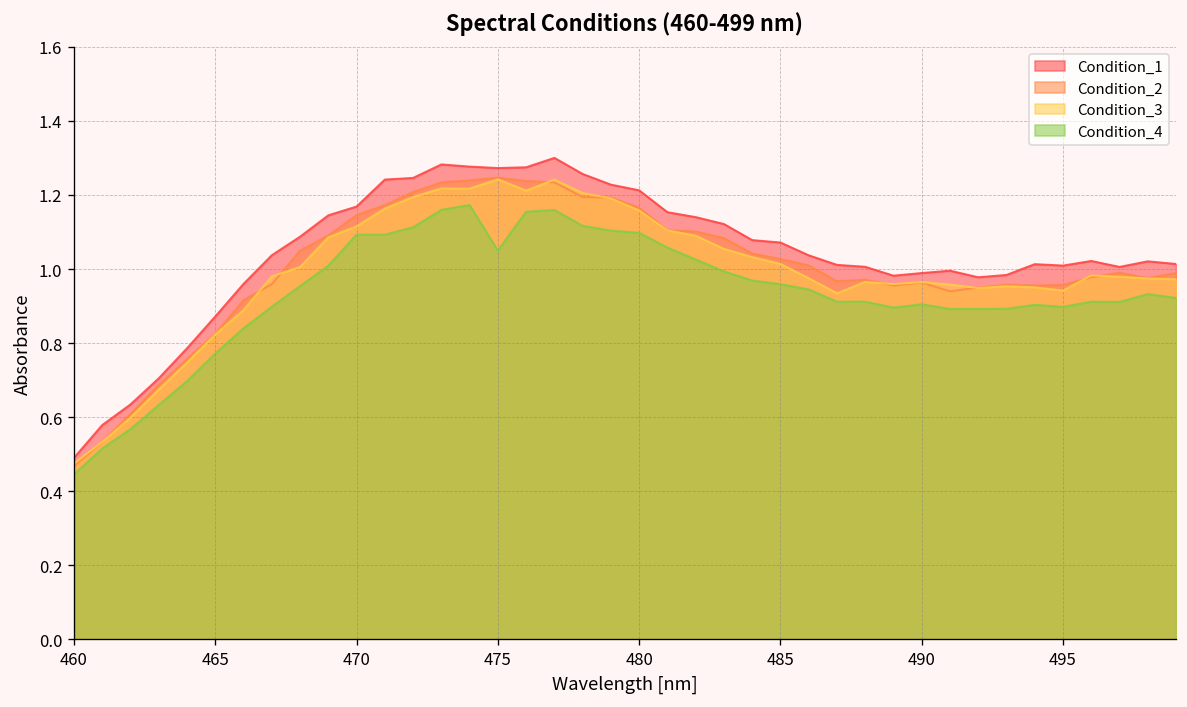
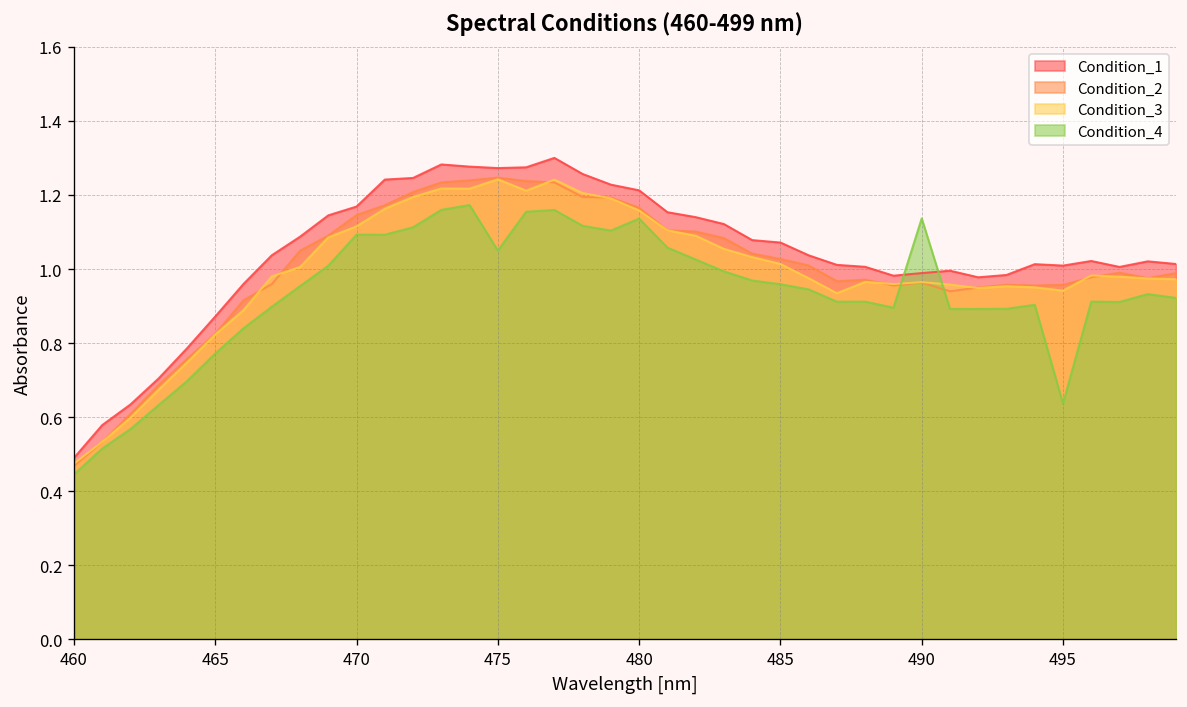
Condition_4, 480: 1.10 -> 1.14
Condition_4, 490: 0.91 -> 1.14
Condition_4, 495: 0.90 -> 0.64
